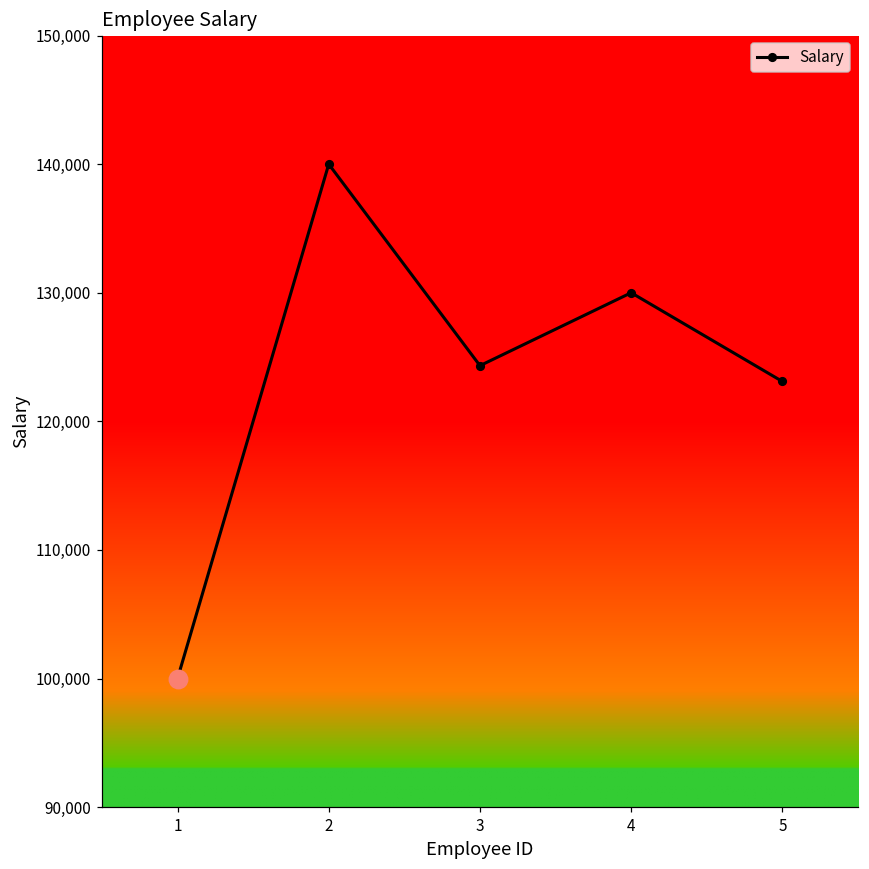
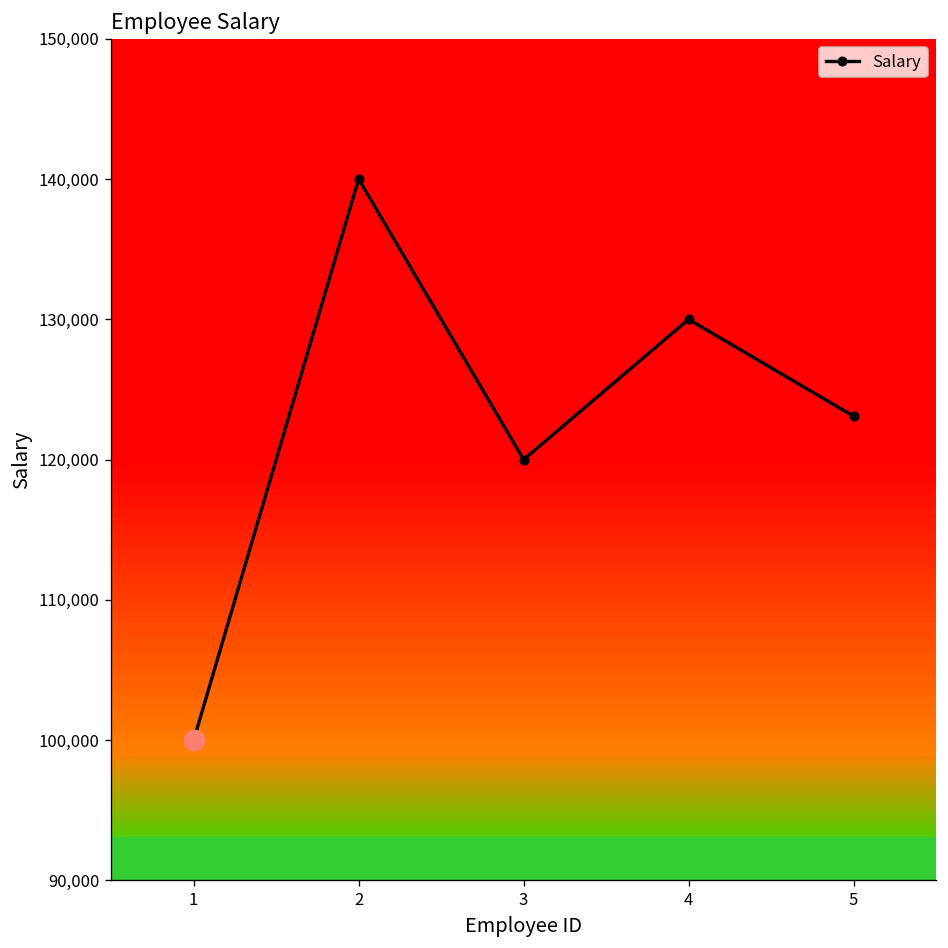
Salary, 3: 124,300 -> 120,000
